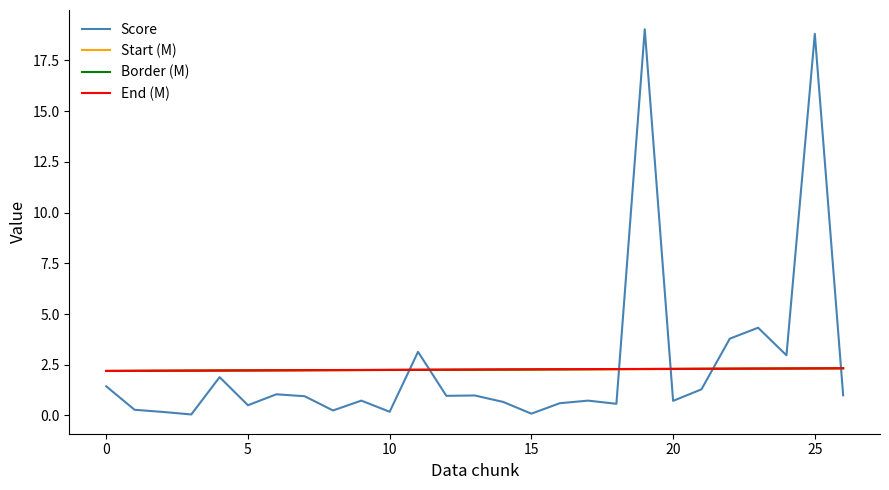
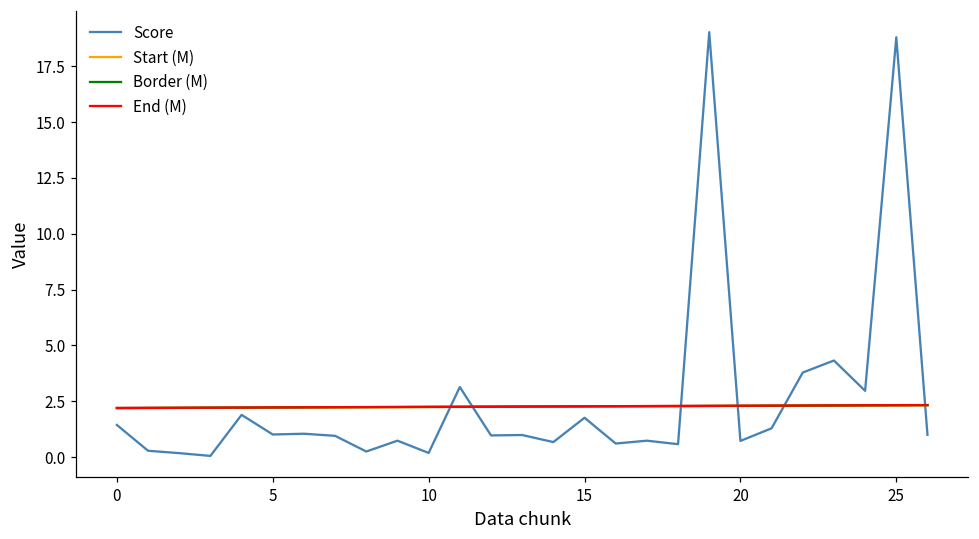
Score, 5: 0.5 -> 1.0
Score, 15: 0.1 -> 1.8
